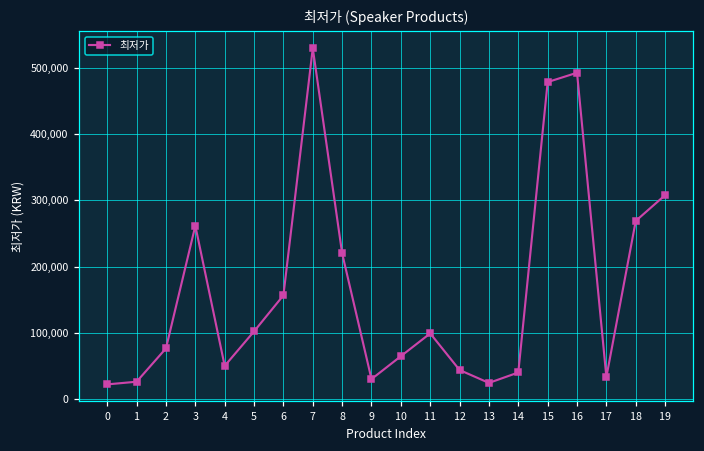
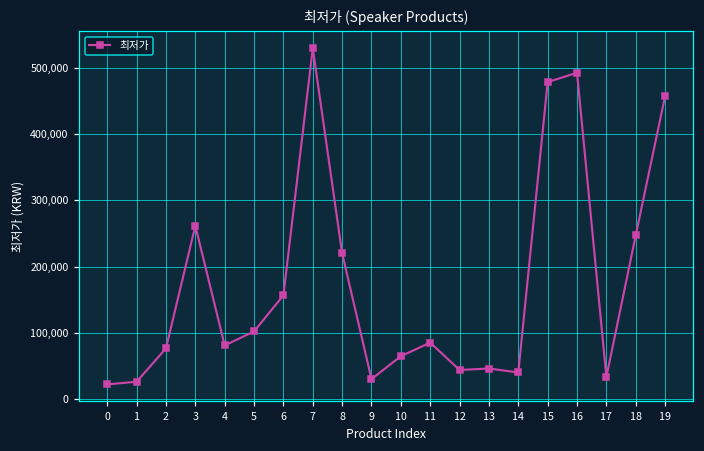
4: 50,000 -> 80,000
11: 100,000 -> 90,000
13: 20,000 -> 50,000
18: 270,000 -> 250,000
19: 310,000 -> 460,000
